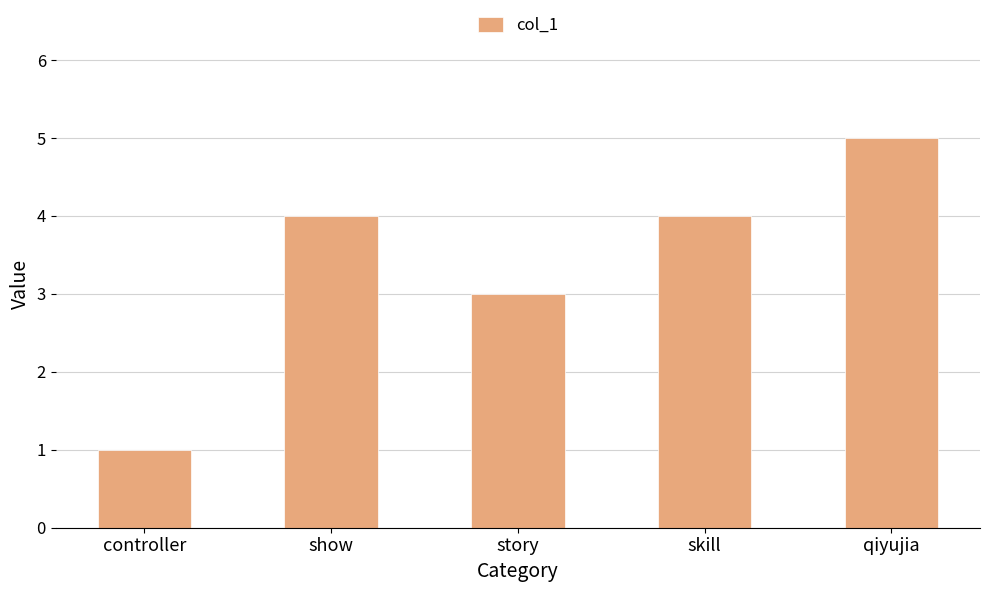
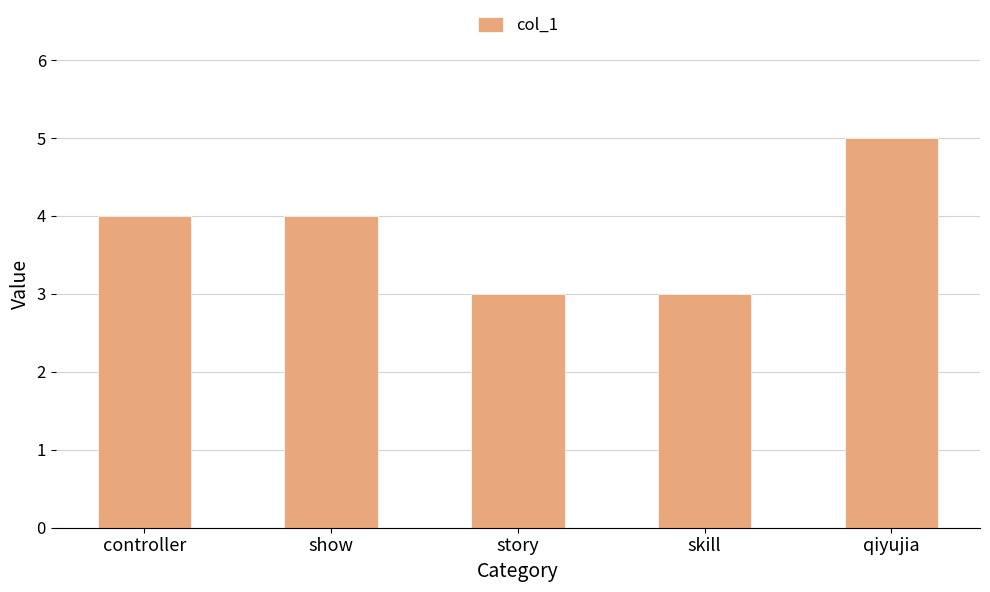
controller: 1 -> 4
skill: 4 -> 3
